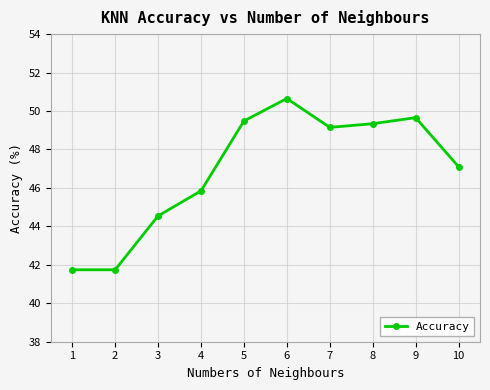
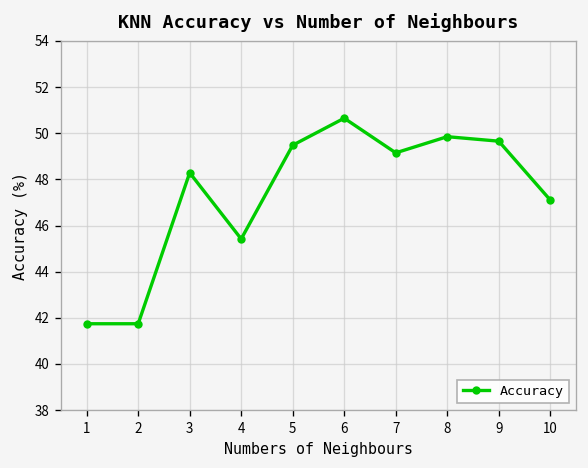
3: 44.5 -> 48.3
4: 45.8 -> 45.4
8: 49.3 -> 49.8
